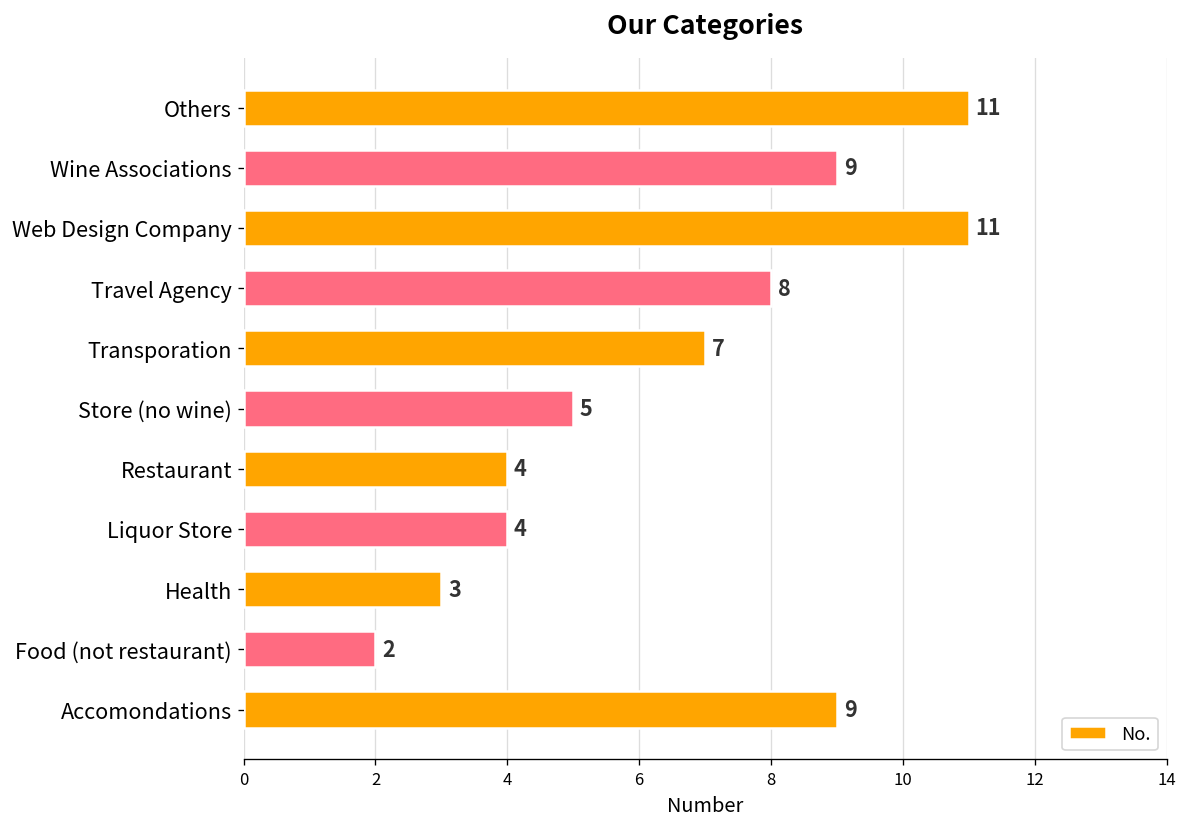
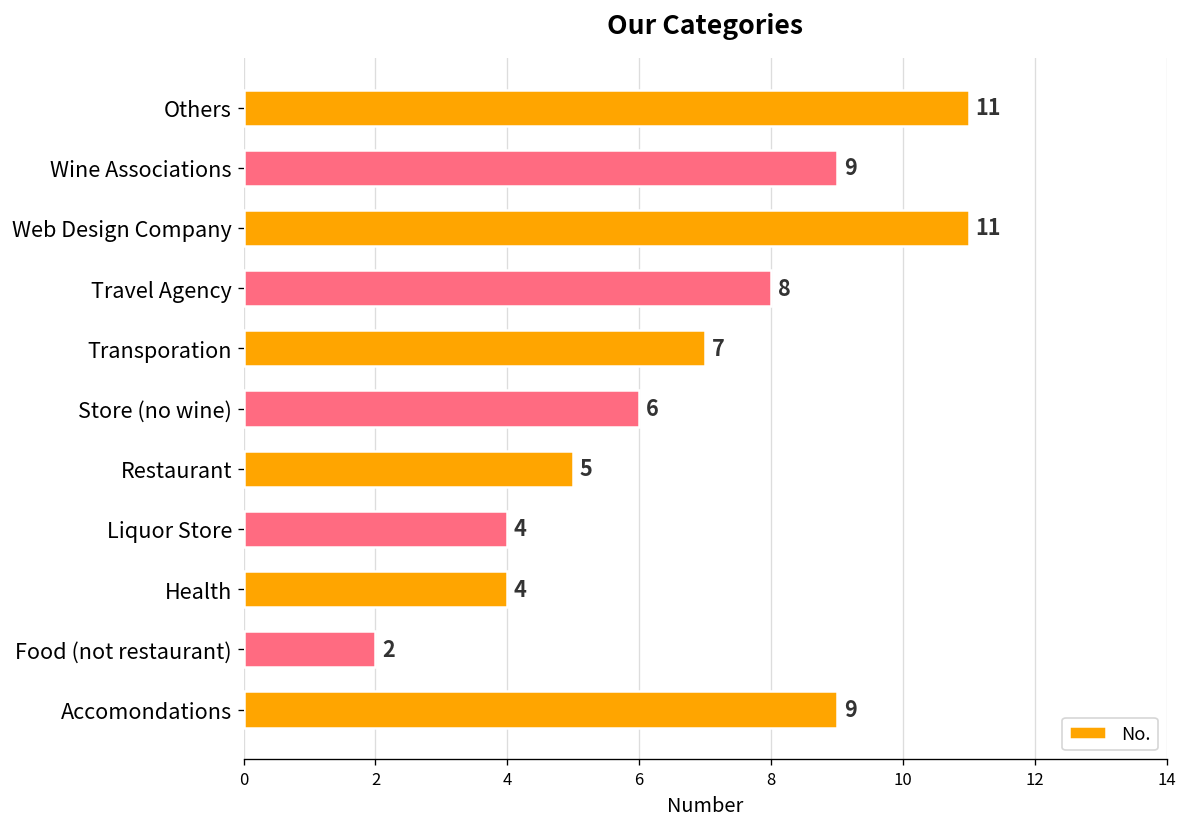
Store (no wine): 5 -> 6
Restaurant: 4 -> 5
Health: 3 -> 4
